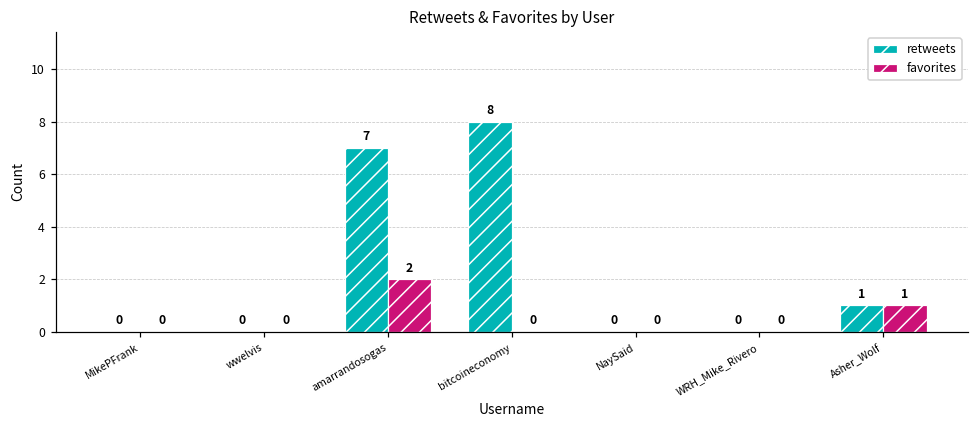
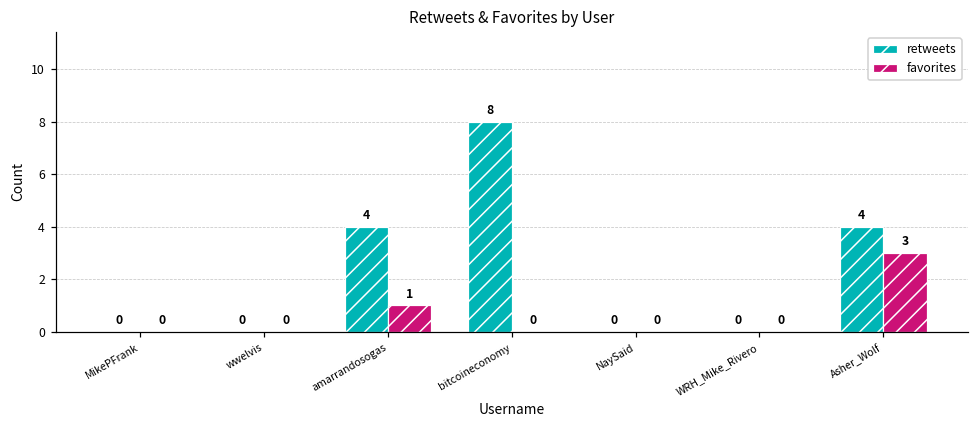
retweets, amarrandosogas: 7 -> 4
favorites, amarrandosogas: 2 -> 1
retweets, Asher_Wolf: 1 -> 4
favorites, Asher_Wolf: 1 -> 3
